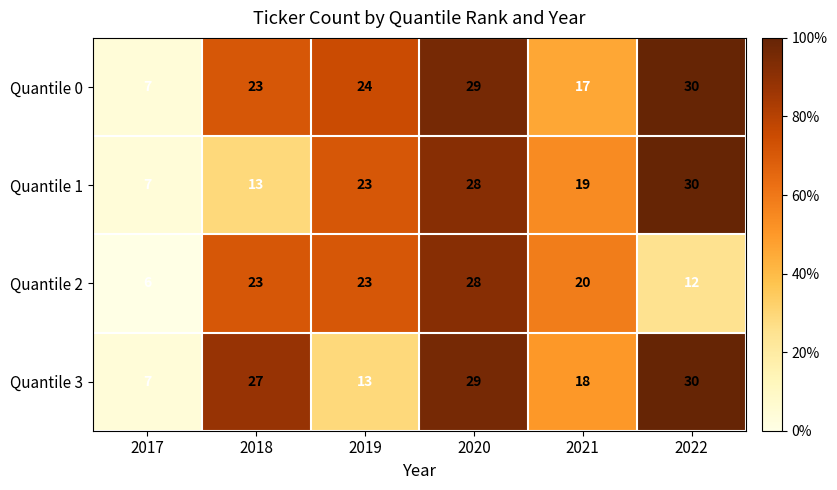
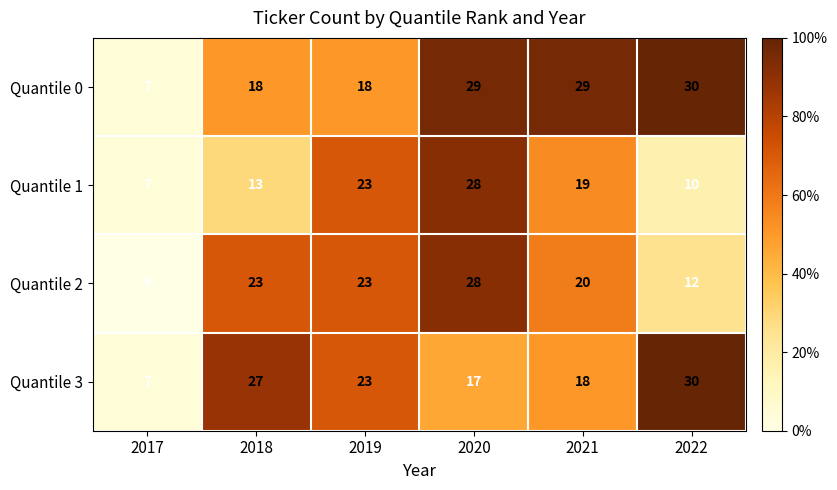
Quantile 0, 2018: 23 -> 18
Quantile 0, 2019: 24 -> 18
Quantile 0, 2021: 17 -> 29
Quantile 1, 2022: 30 -> 10
Quantile 3, 2019: 13 -> 23
Quantile 3, 2020: 29 -> 17
